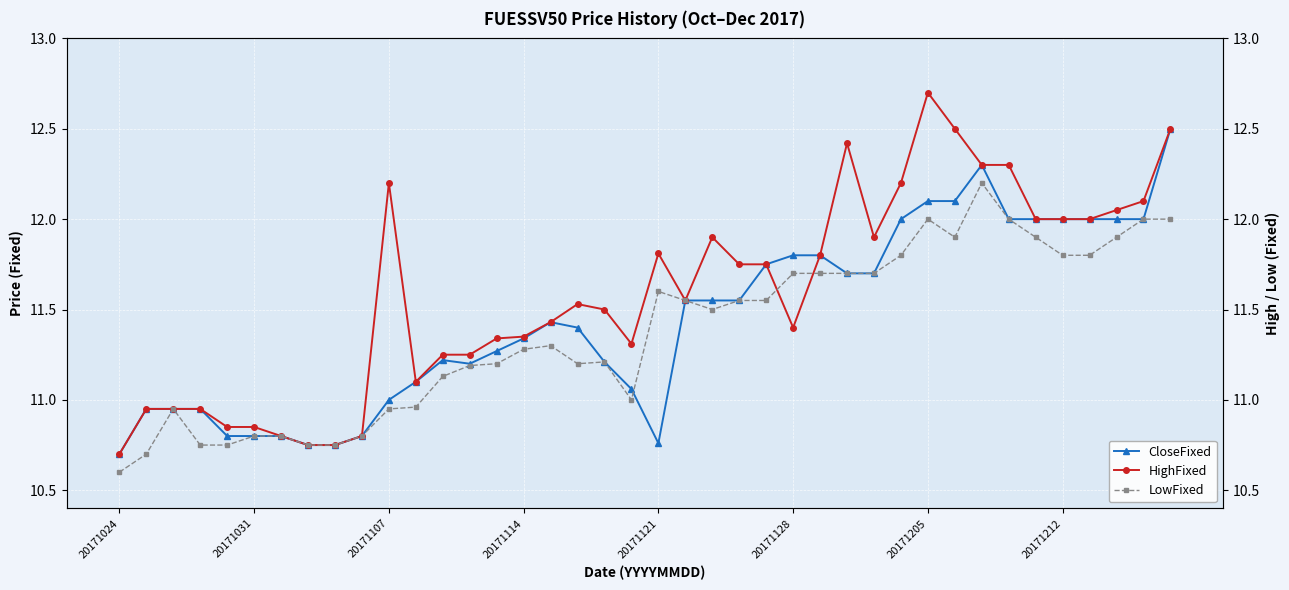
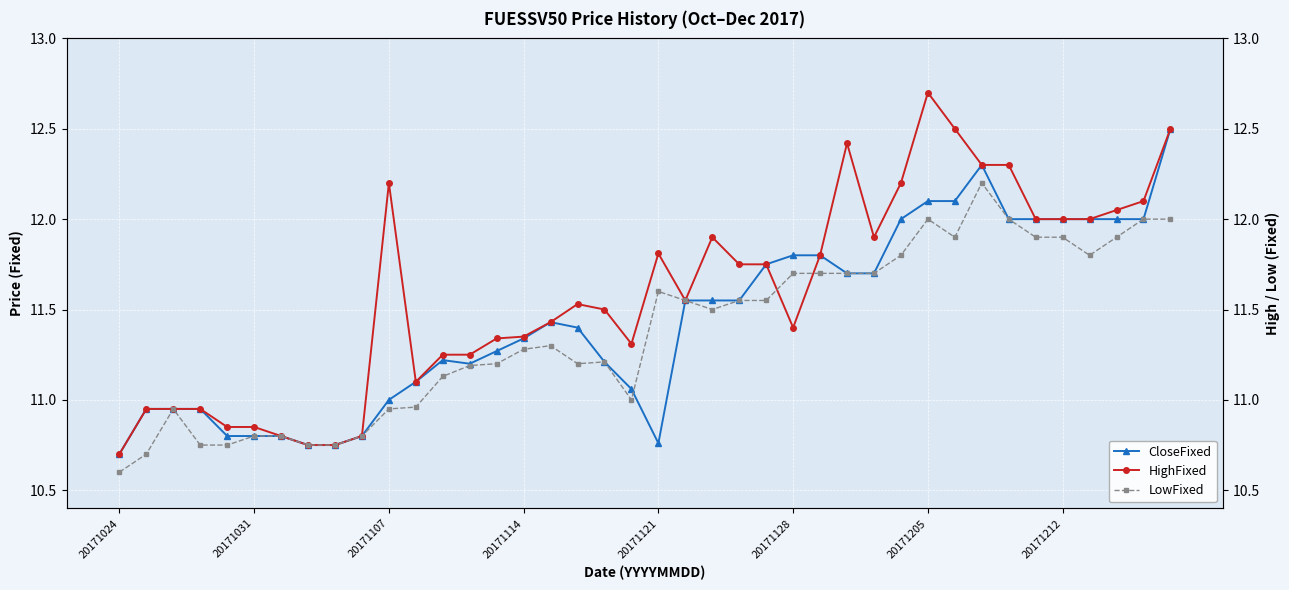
LowFixed, 20171212: 11.8 -> 11.9
